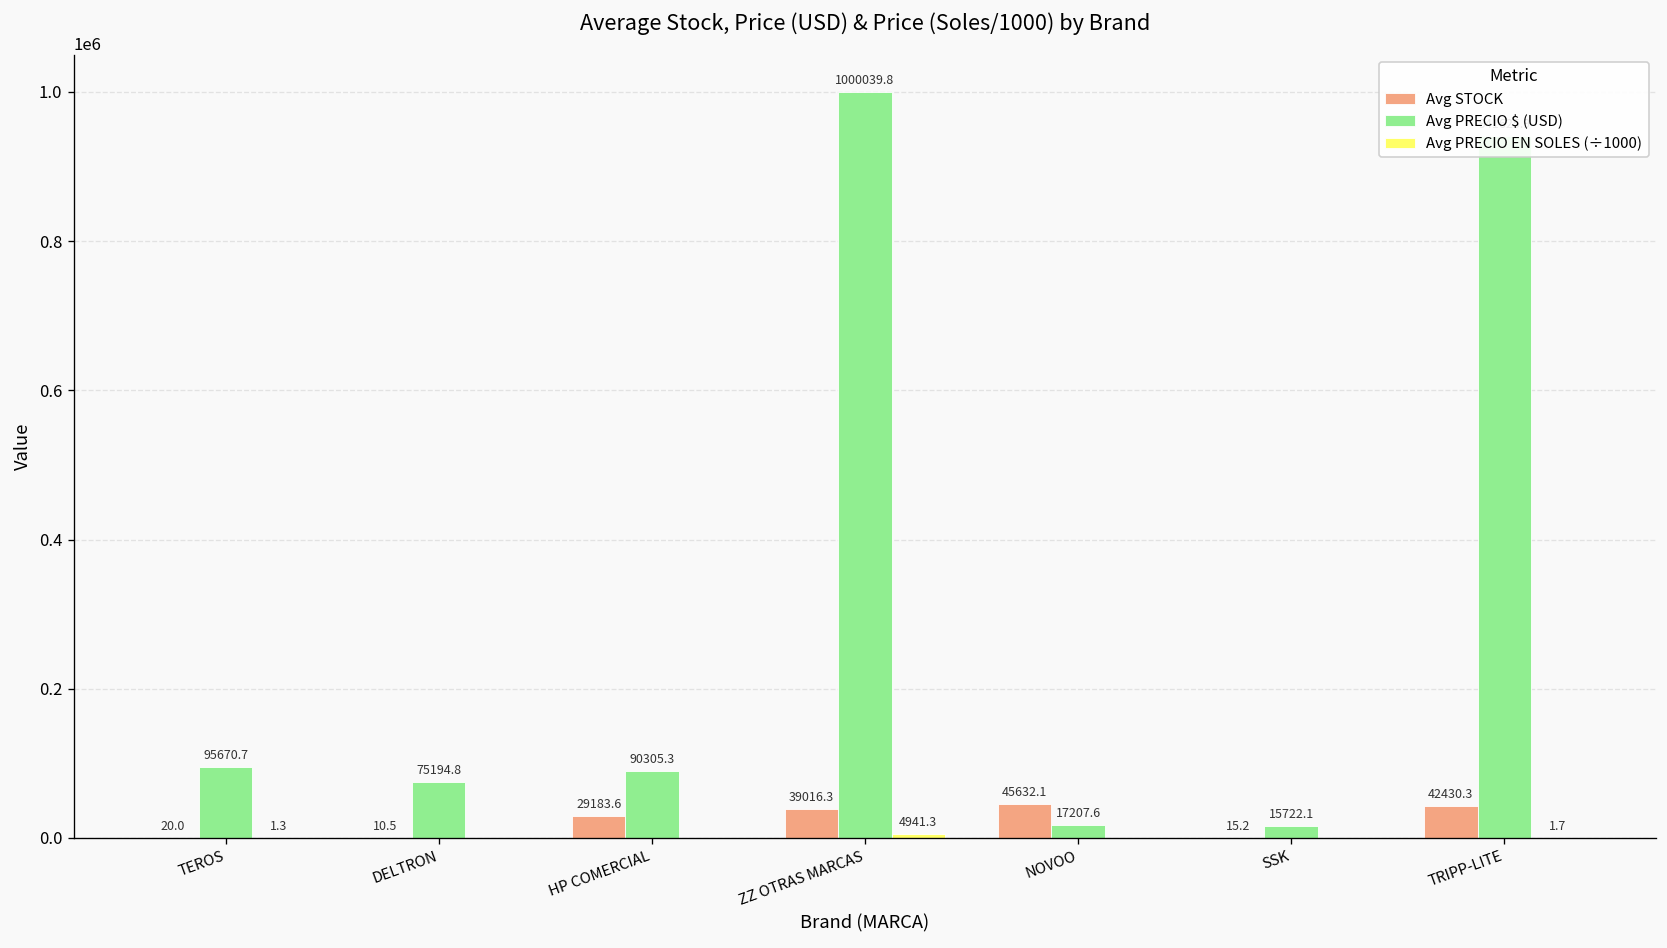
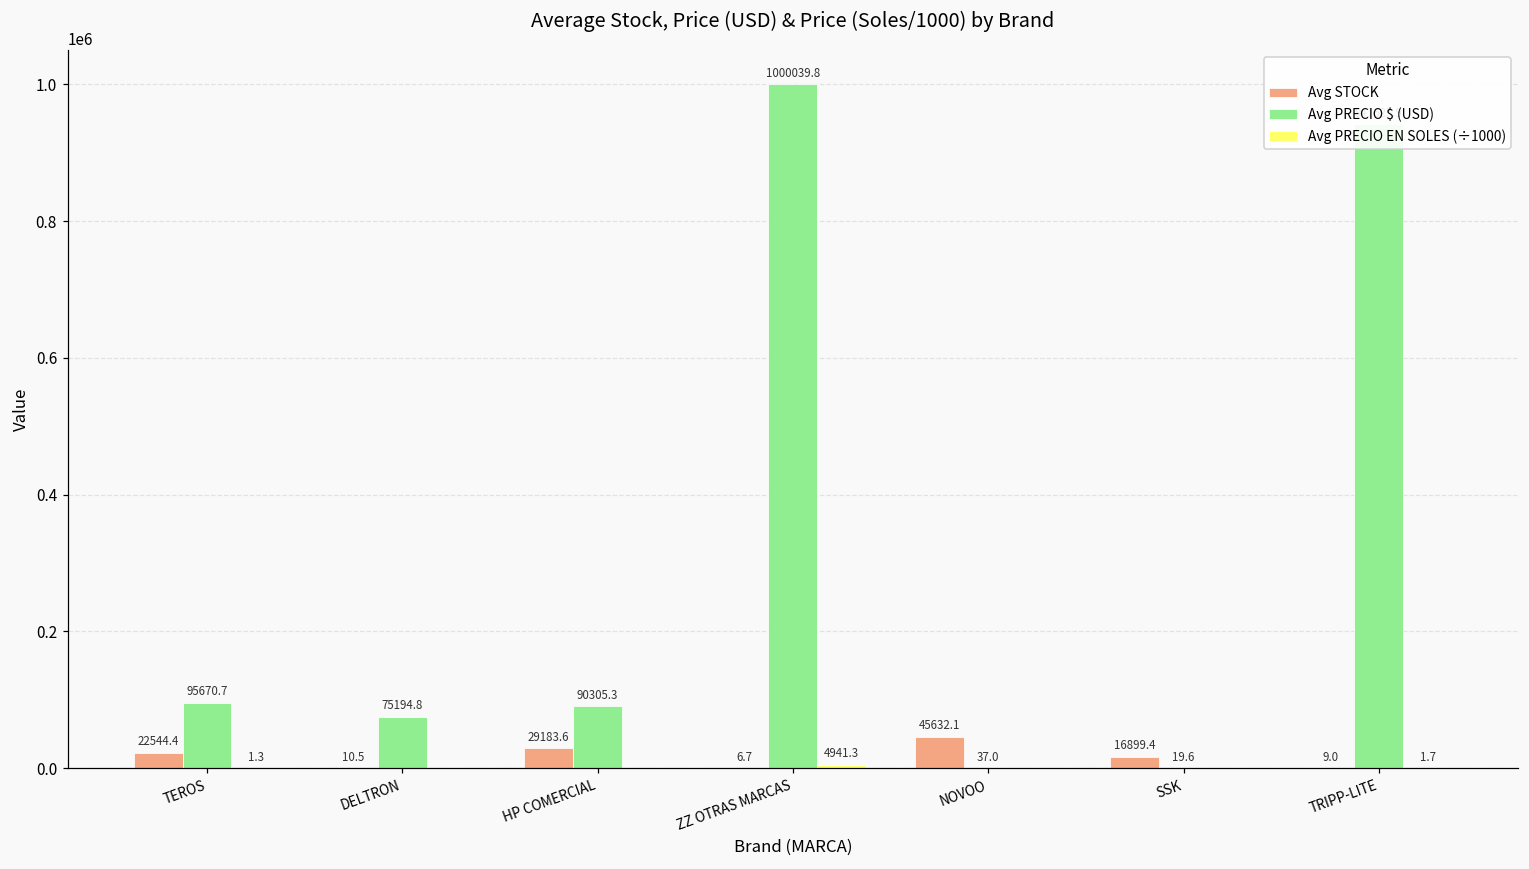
Avg STOCK, TEROS: 20.0 -> 22544.4
Avg STOCK, ZZ OTRAS MARCAS: 39016.3 -> 6.7
Avg PRECIO $ (USD), NOVOO: 17207.6 -> 37.0
Avg STOCK, SSK: 15.2 -> 16899.4
Avg PRECIO $ (USD), SSK: 15722.1 -> 19.6
Avg STOCK, TRIPP-LITE: 42430.3 -> 9.0
